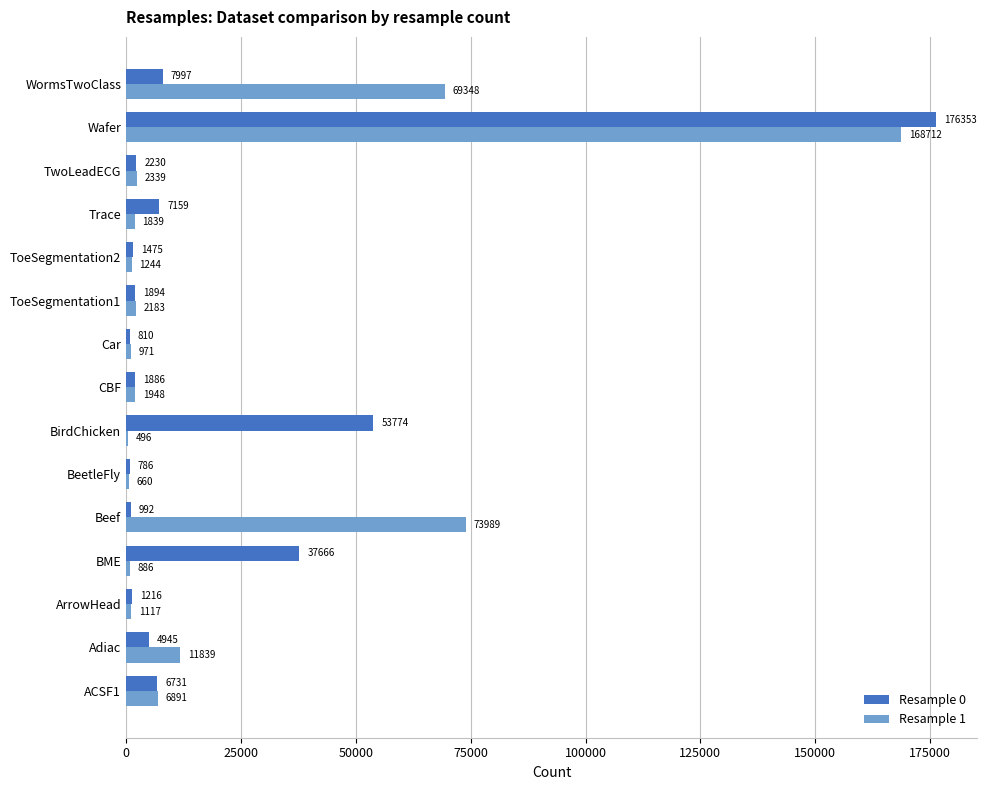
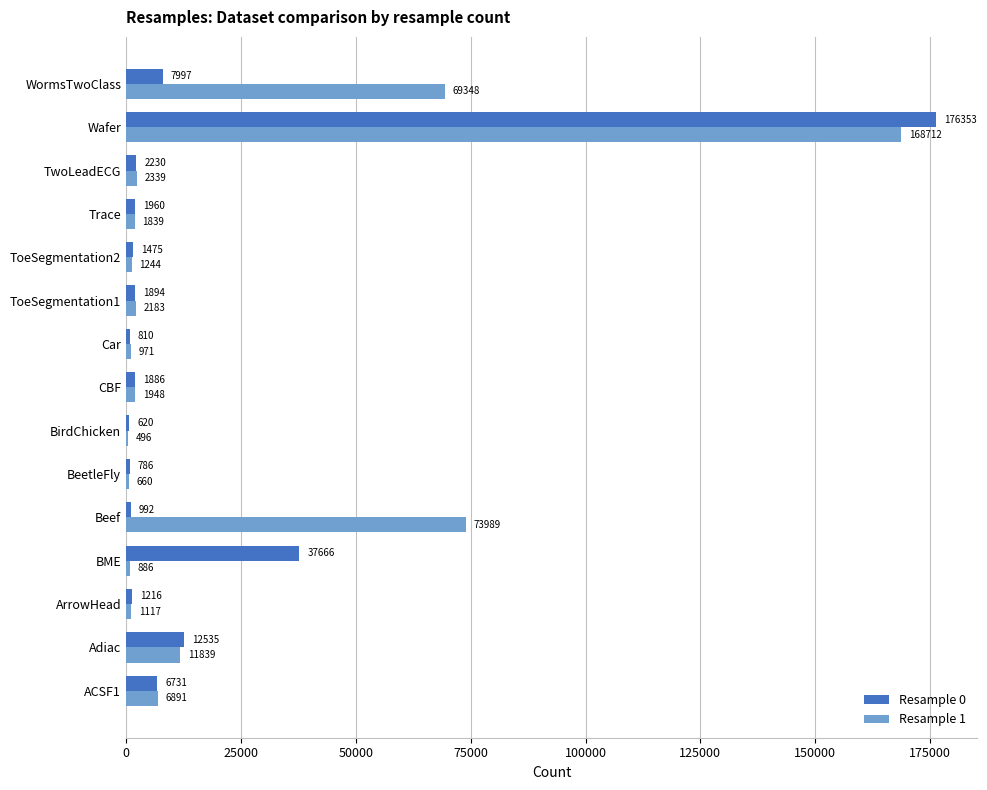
Resample 0, Trace: 7159 -> 1960
Resample 0, BirdChicken: 53774 -> 620
Resample 0, Adiac: 4945 -> 12535
